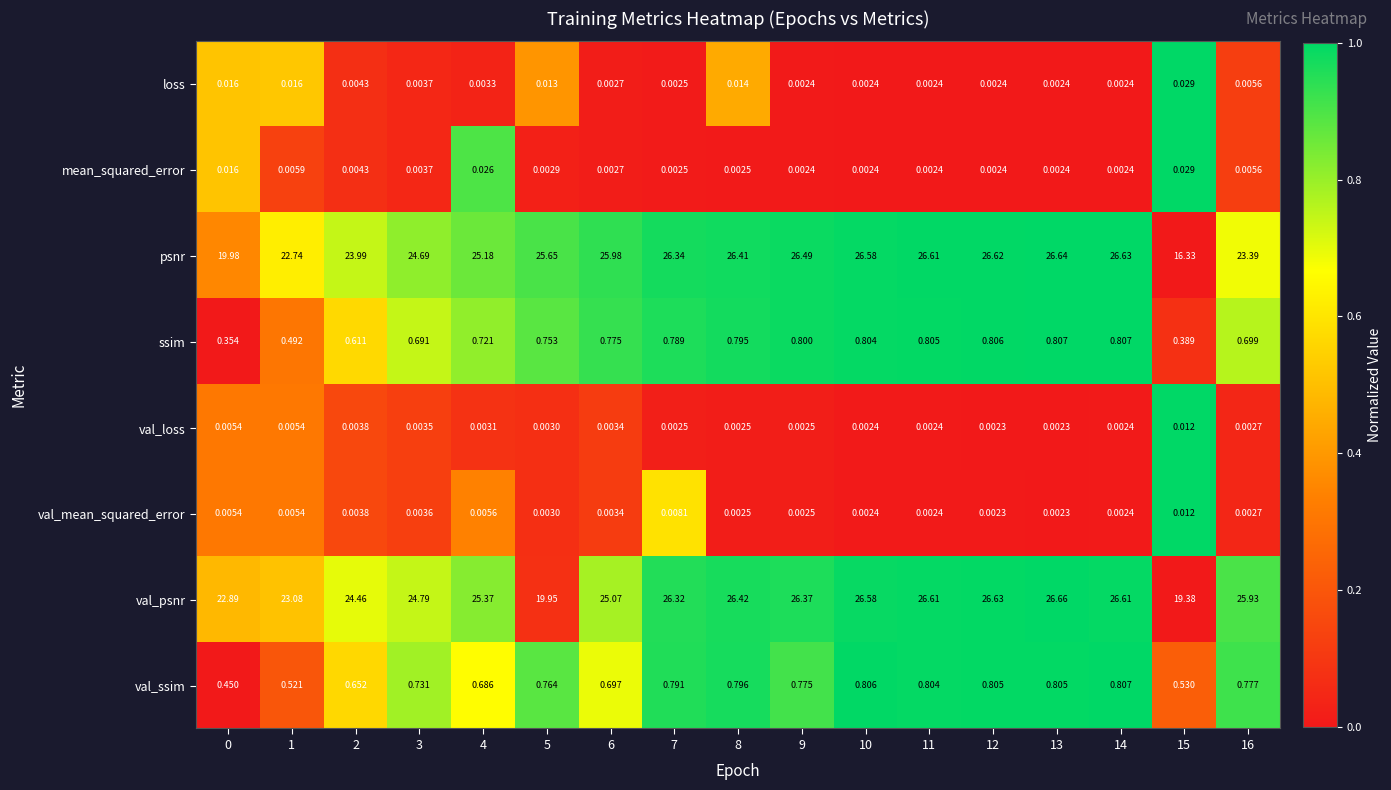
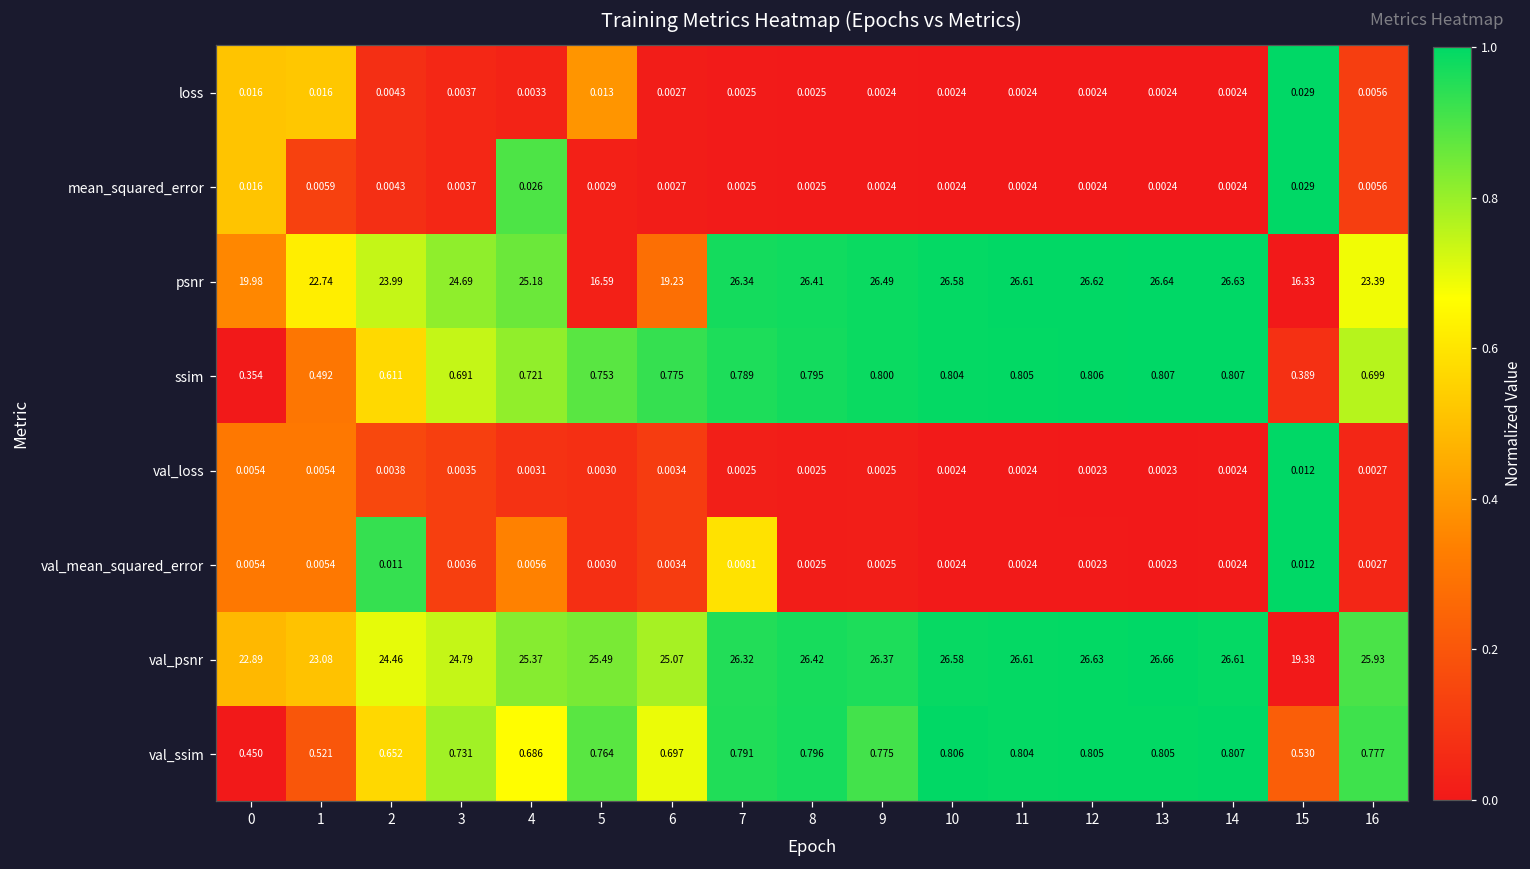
loss, 8: 0.014 -> 0.0025
psnr, 5: 25.65 -> 16.59
psnr, 6: 25.98 -> 19.23
val_mean_squared_error, 2: 0.0038 -> 0.011
val_psnr, 5: 19.95 -> 25.49
